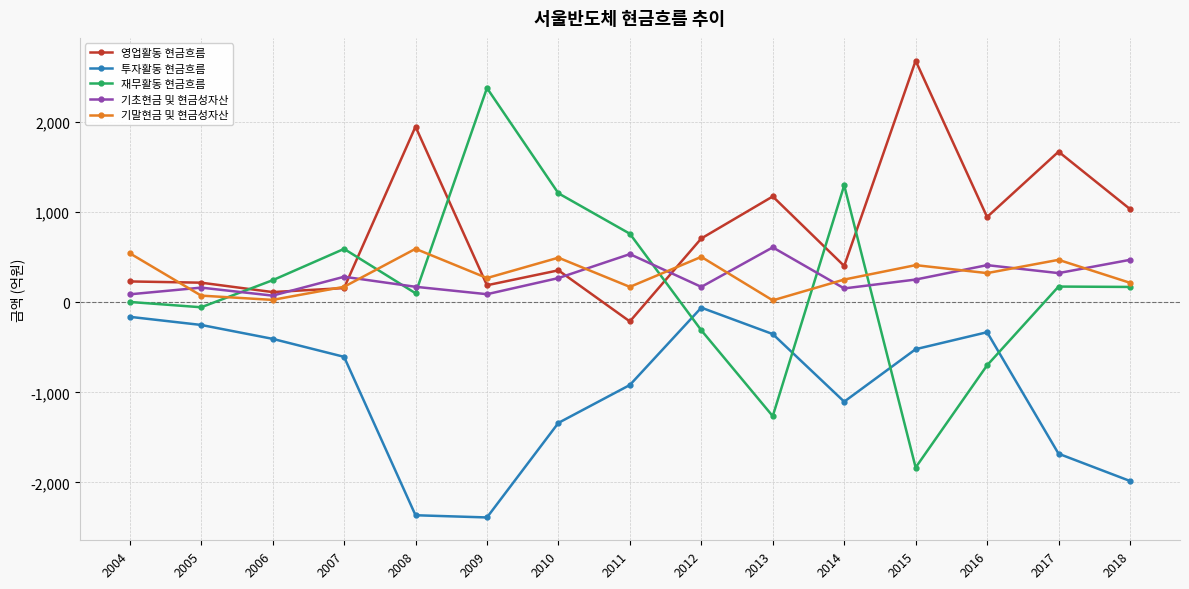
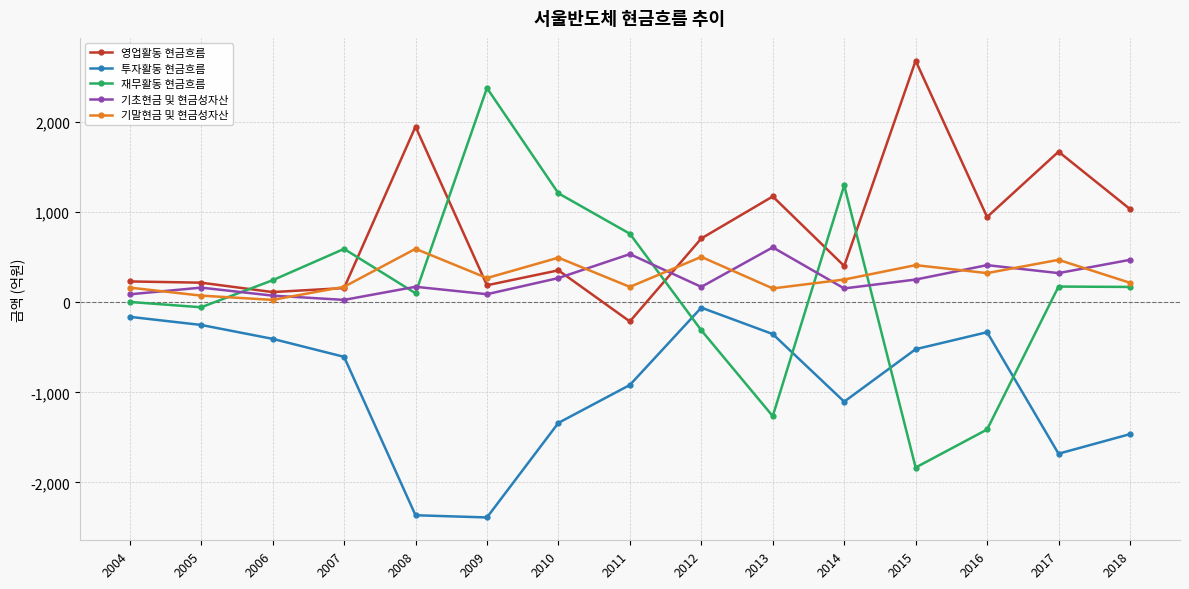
기말현금 및 현금성자산, 2004: 500 -> 200
기초현금 및 현금성자산, 2007: 300 -> 0
기말현금 및 현금성자산, 2013: 0 -> 200
재무활동 현금흐름, 2016: -700 -> -1,400
투자활동 현금흐름, 2018: -2,000 -> -1,500
